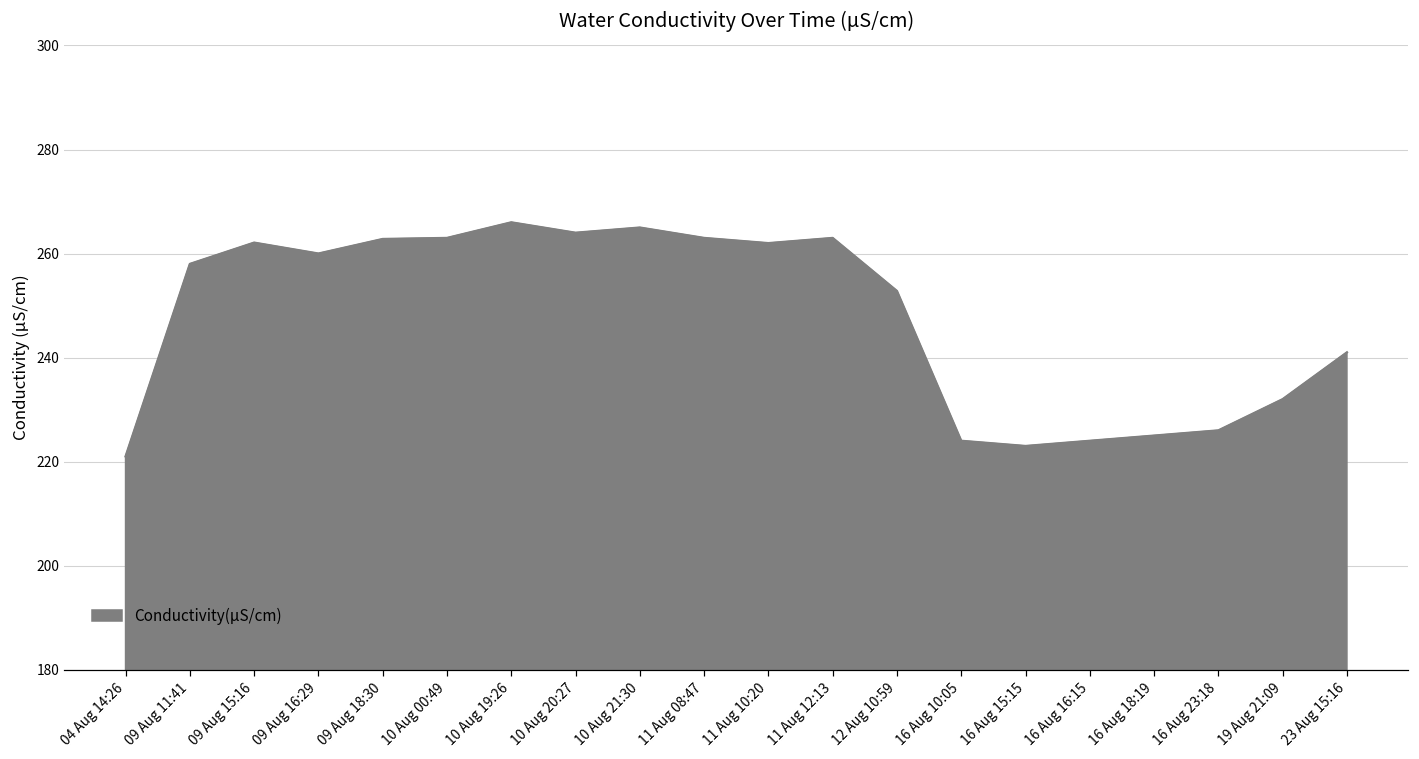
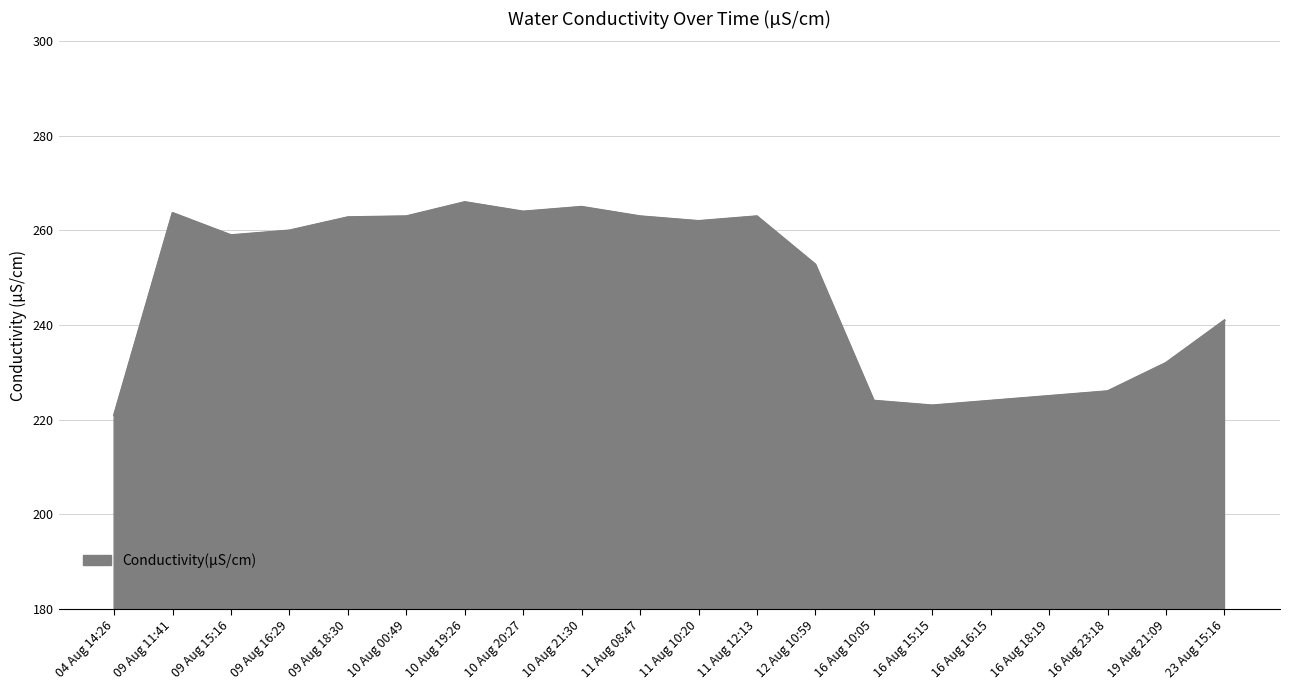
09 Aug 11:41: 258 -> 264
09 Aug 15:16: 262 -> 259
